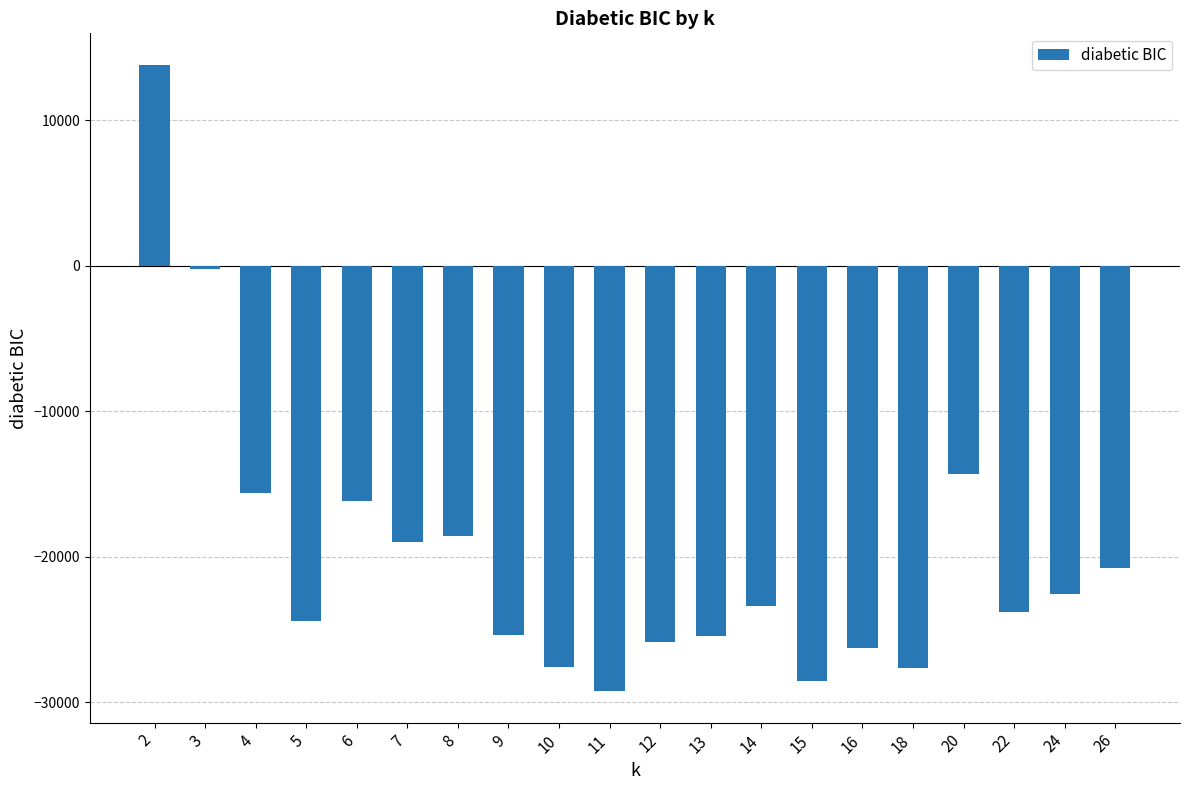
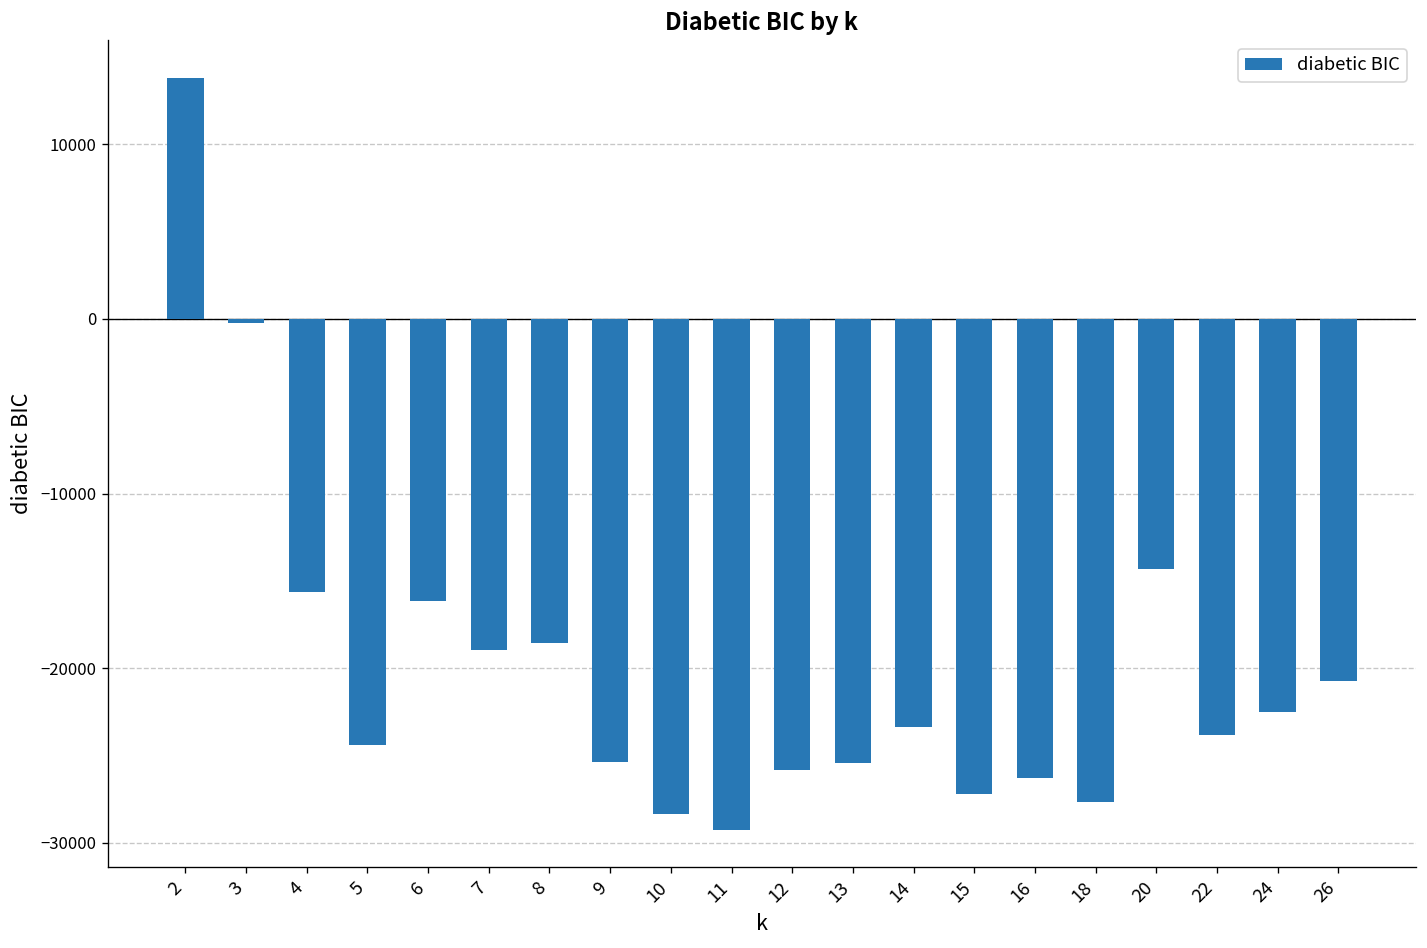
10: -27600 -> -28400
15: -28500 -> -27200
